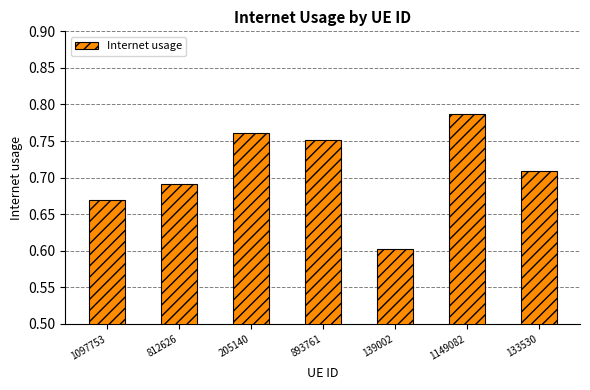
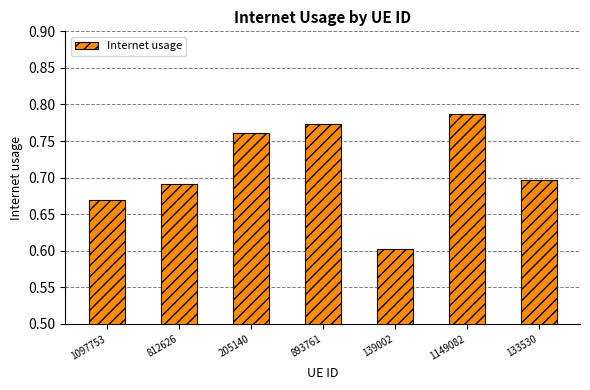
893761: 0.75 -> 0.77
133530: 0.71 -> 0.70
